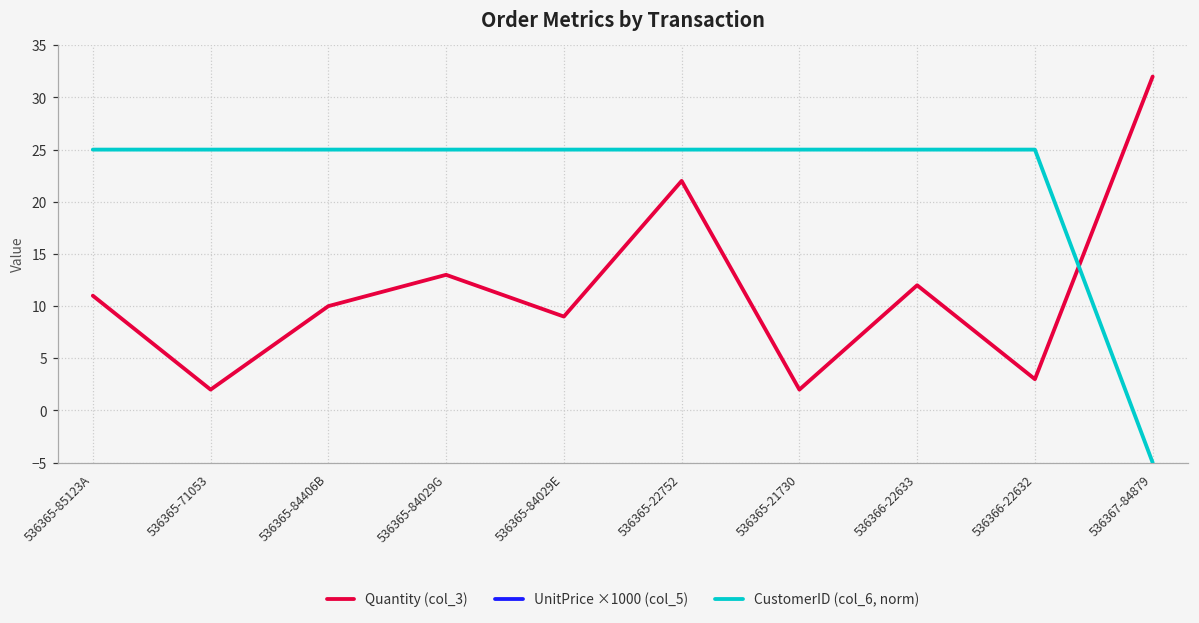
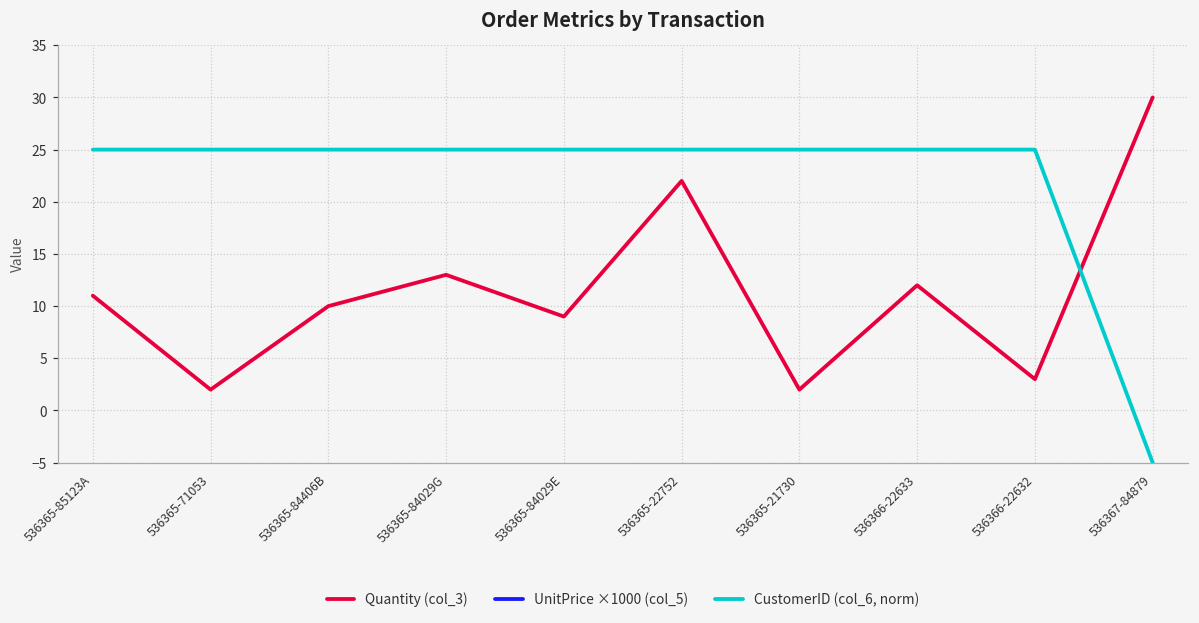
Quantity (col_3), 536367-84879: 32 -> 30
